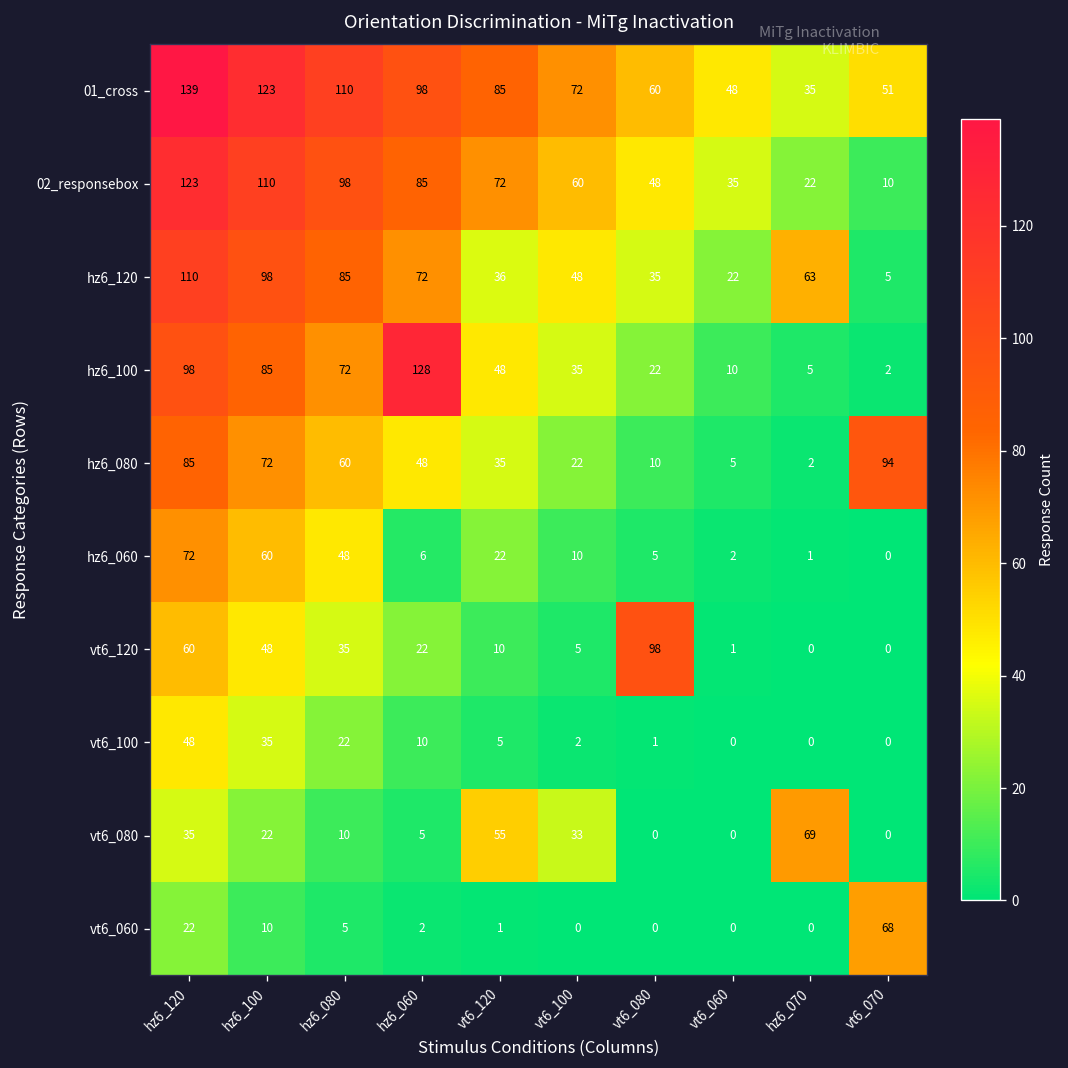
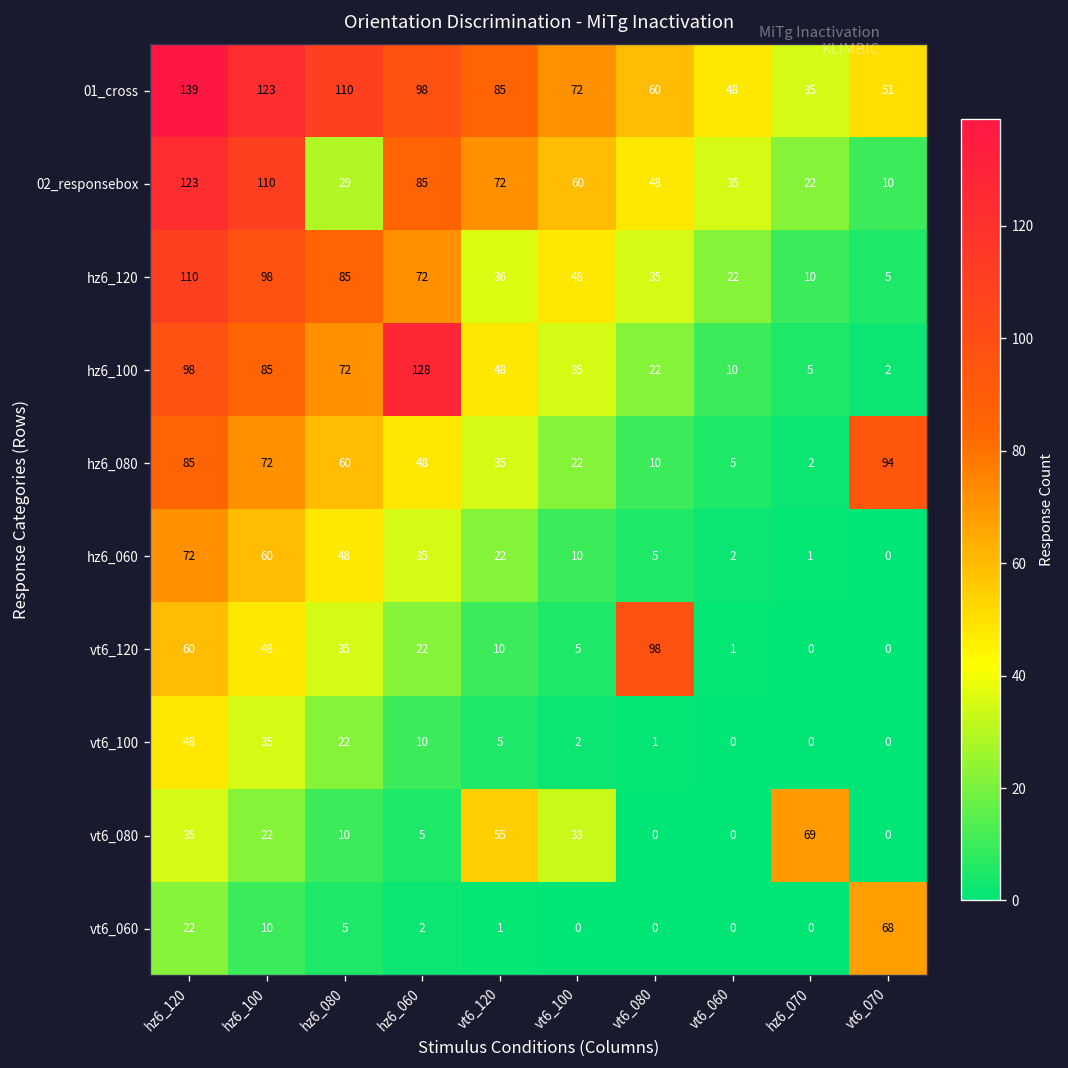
02_responsebox, hz6_080: 98 -> 29
hz6_120, hz6_070: 63 -> 10
hz6_060, hz6_060: 6 -> 35
